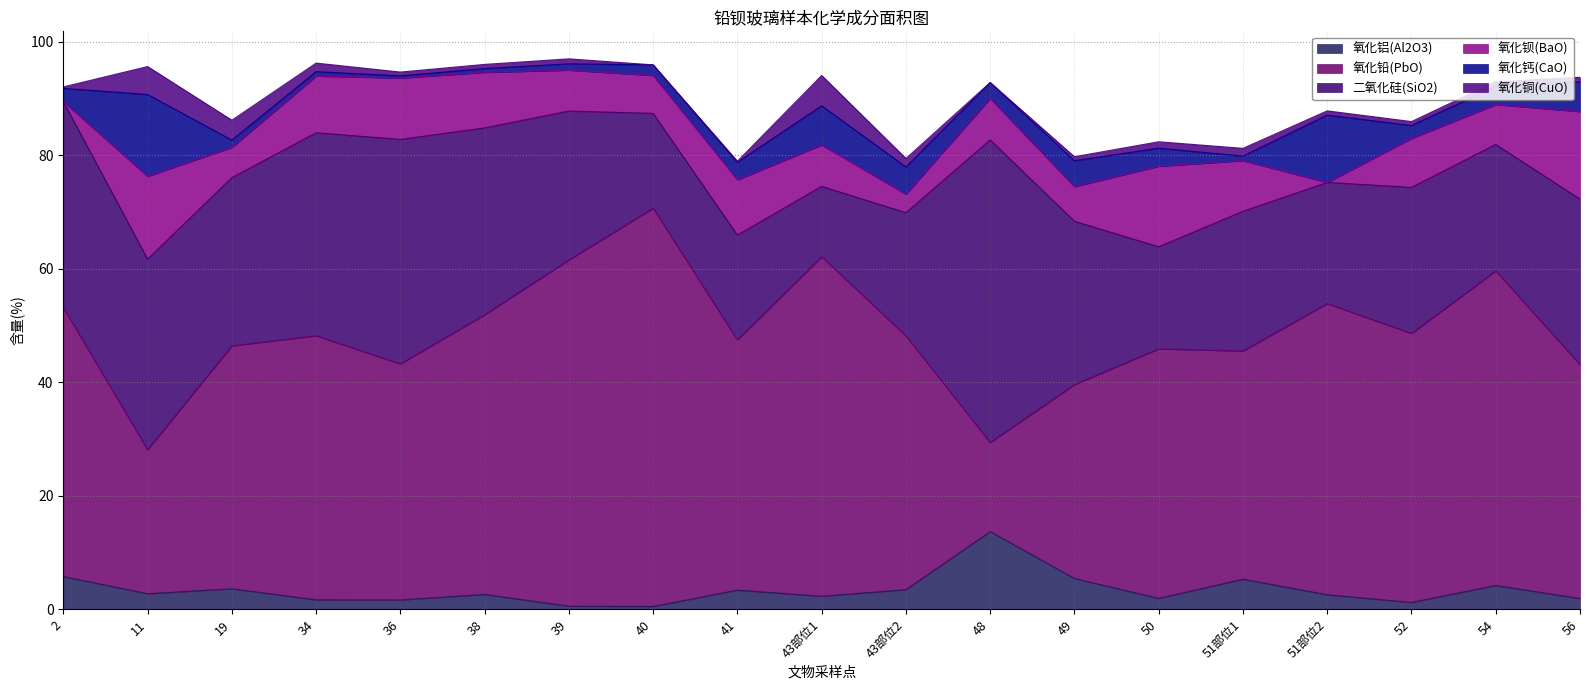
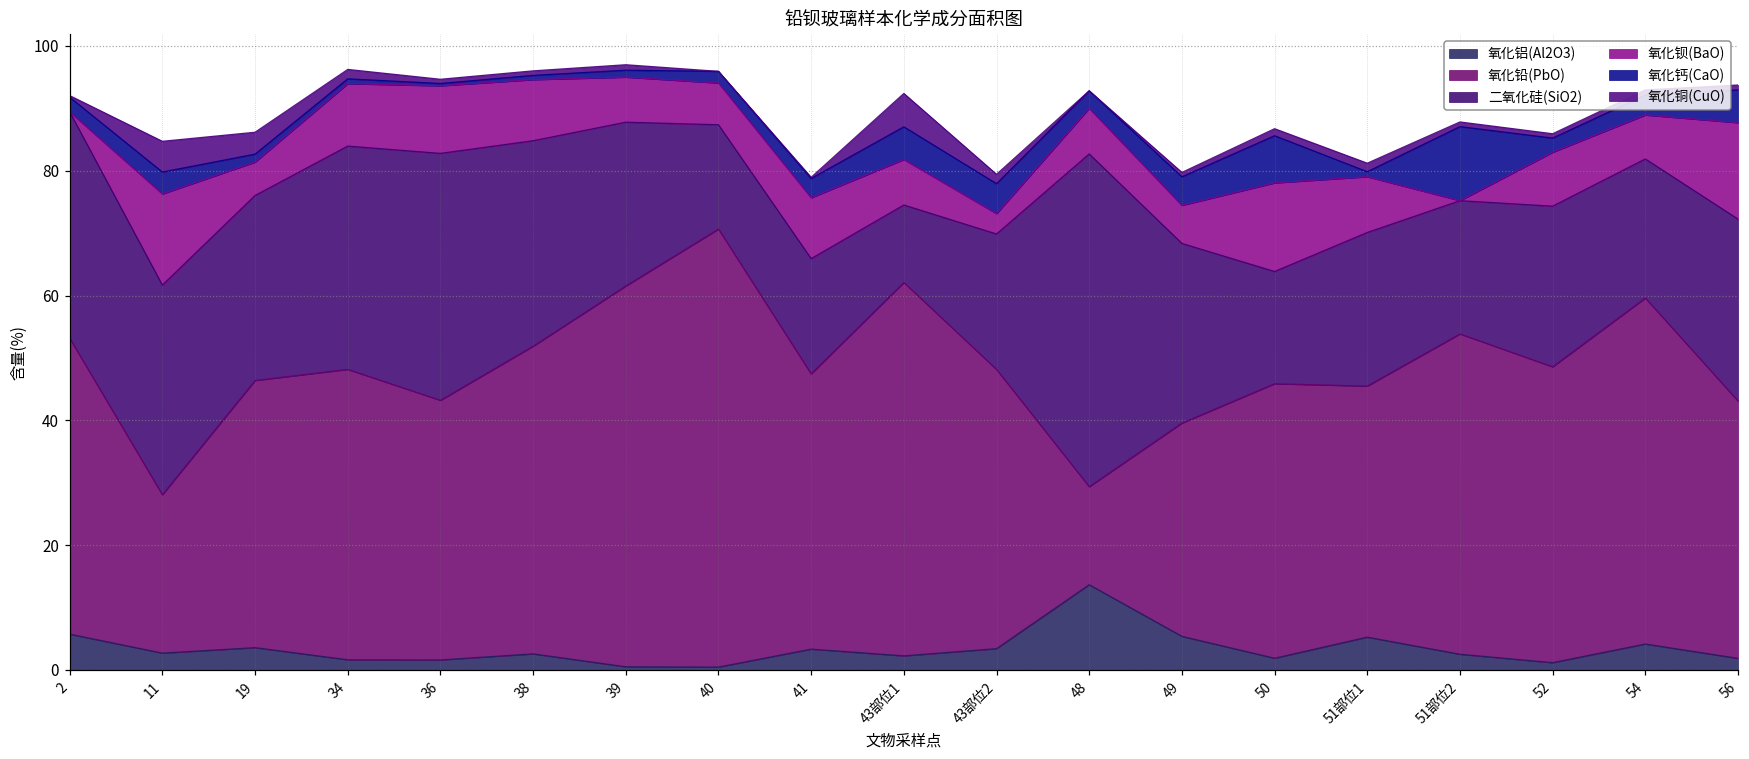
氧化钙(CaO), 11: 14 -> 4
氧化钙(CaO), 43部位1: 7 -> 5
氧化钙(CaO), 50: 3 -> 8
